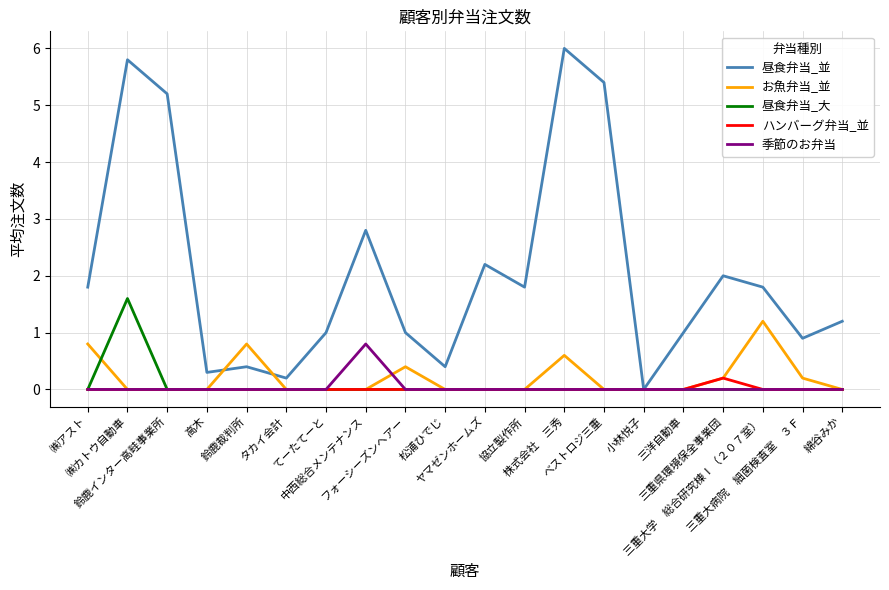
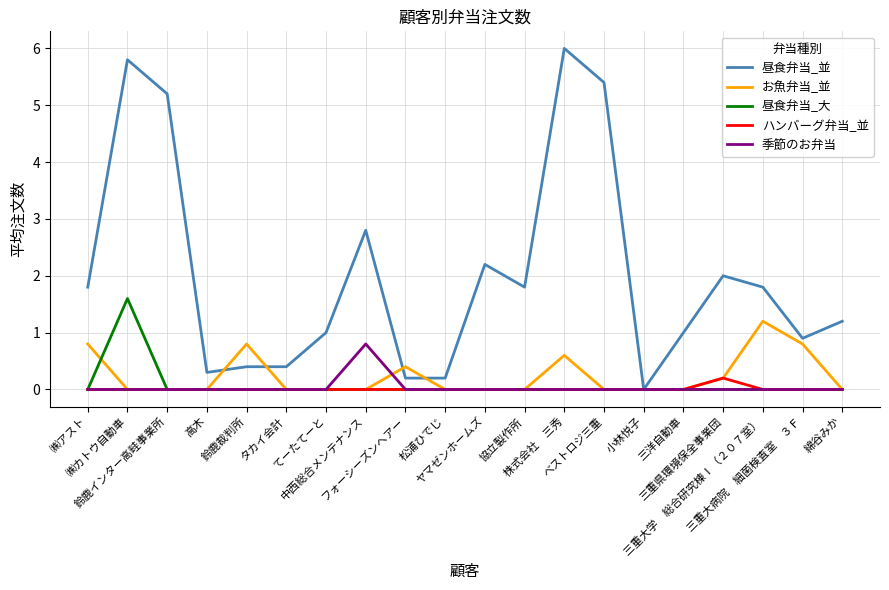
昼食弁当_並, タカイ会計: 0.2 -> 0.4
昼食弁当_並, フォーシーズンヘアー: 1.0 -> 0.2
昼食弁当_並, 松浦ひでじ: 0.4 -> 0.2
お魚弁当_並, 三重大病院 細菌検査室 ３Ｆ: 0.2 -> 0.8
